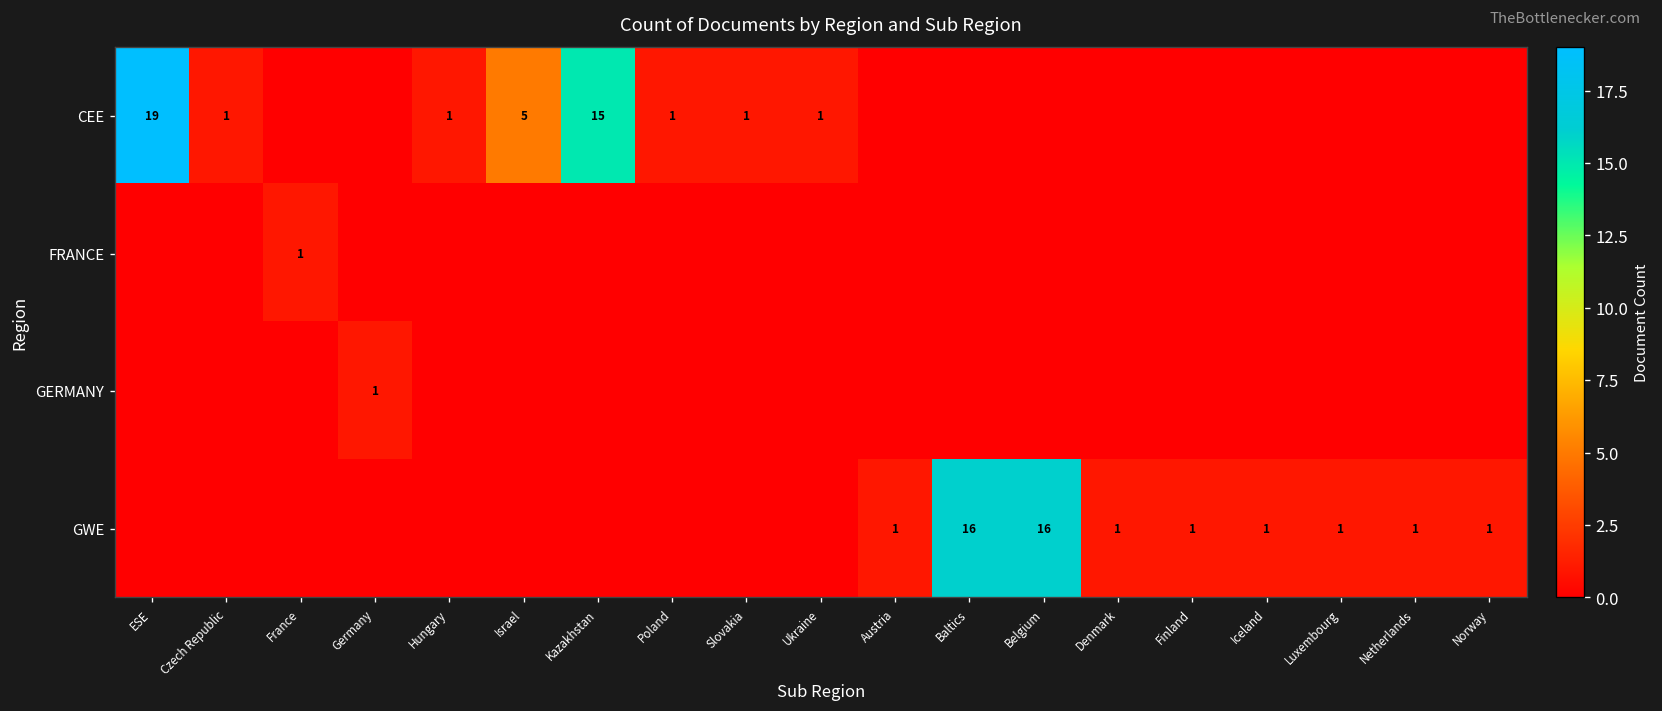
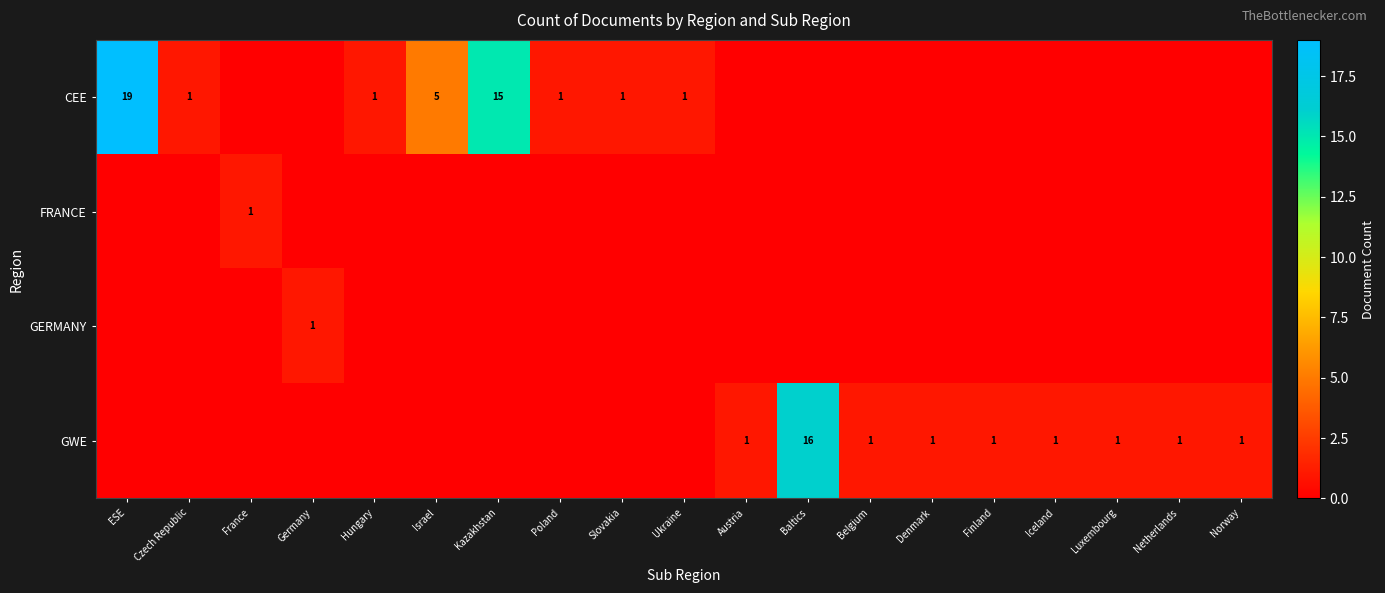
GWE, Belgium: 16 -> 1
